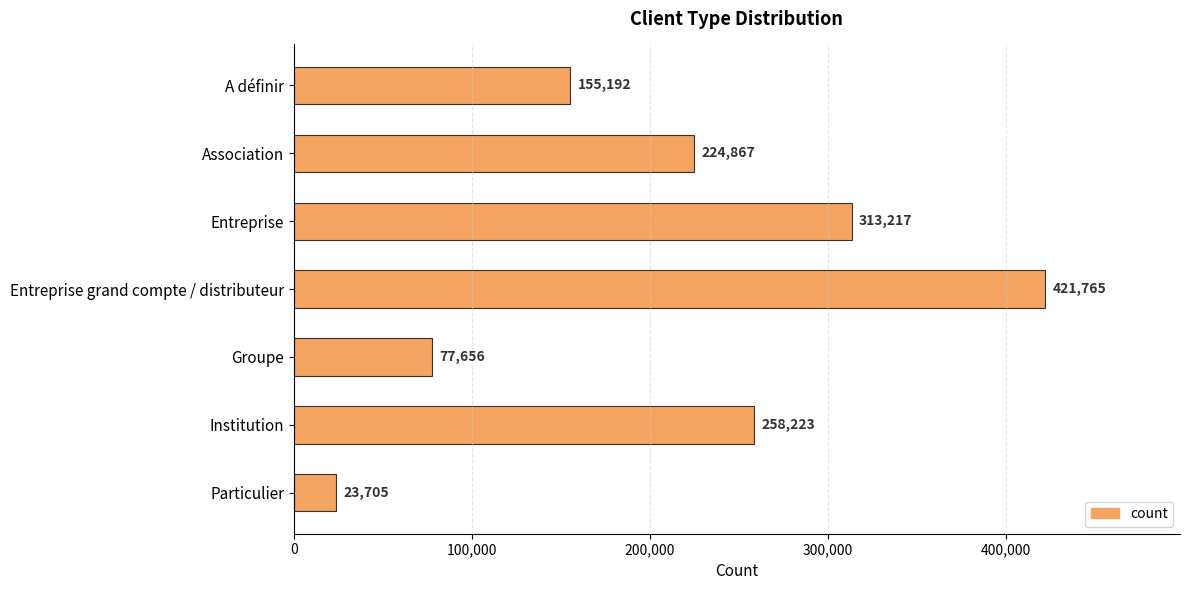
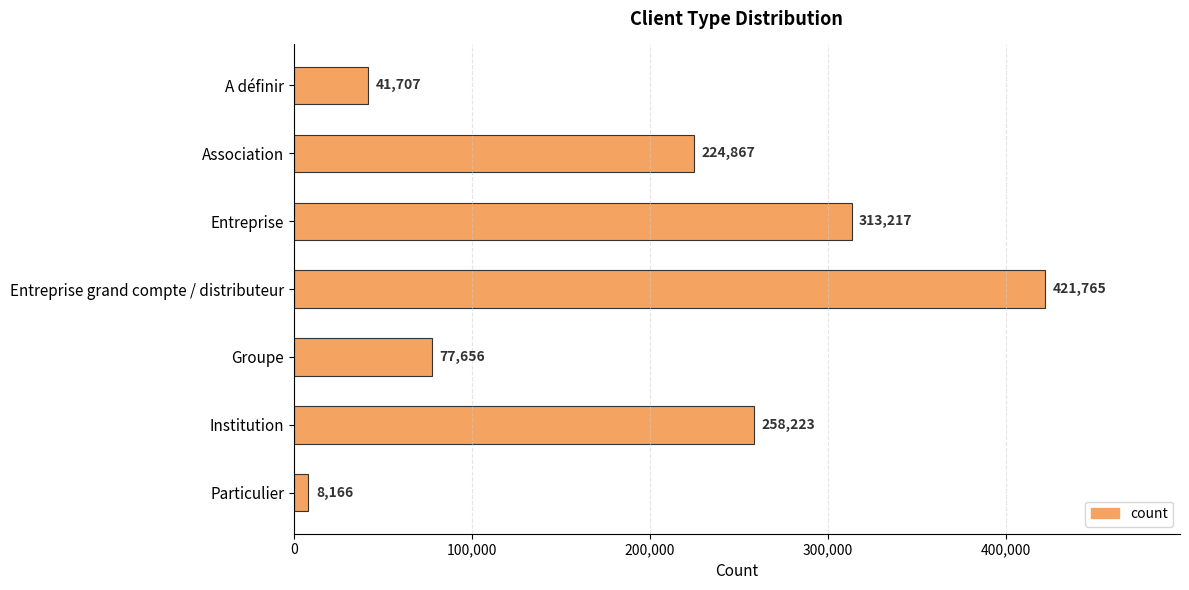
A définir: 155,192 -> 41,707
Particulier: 23,705 -> 8,166
